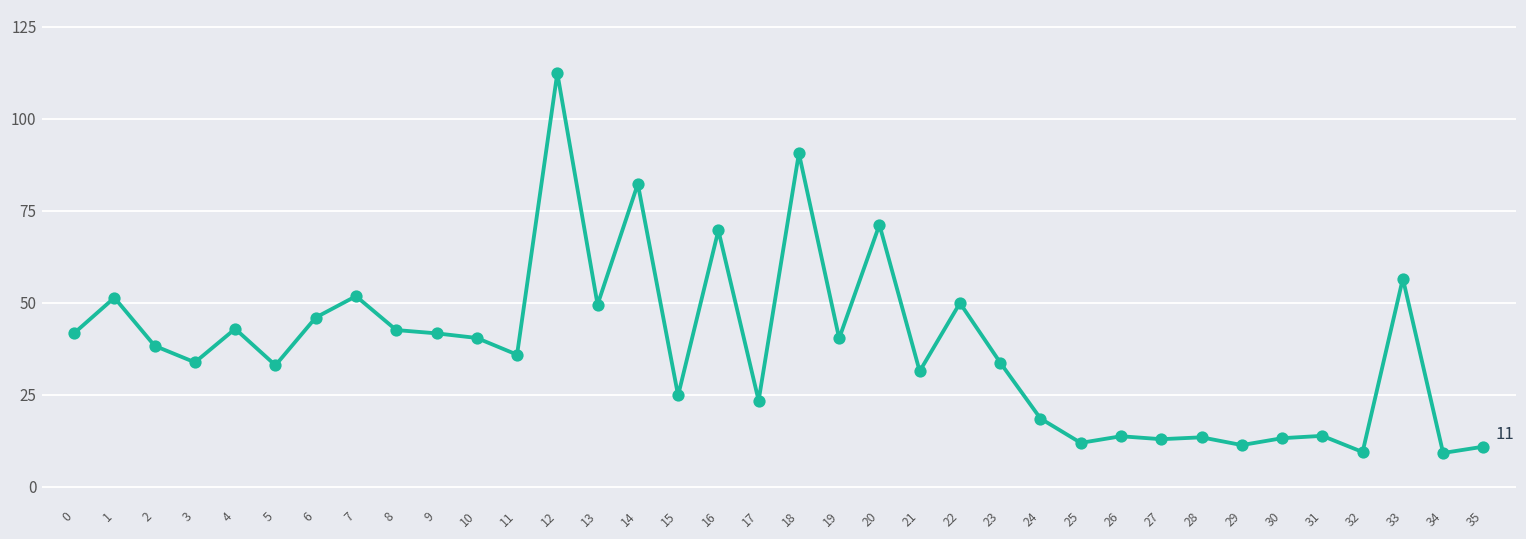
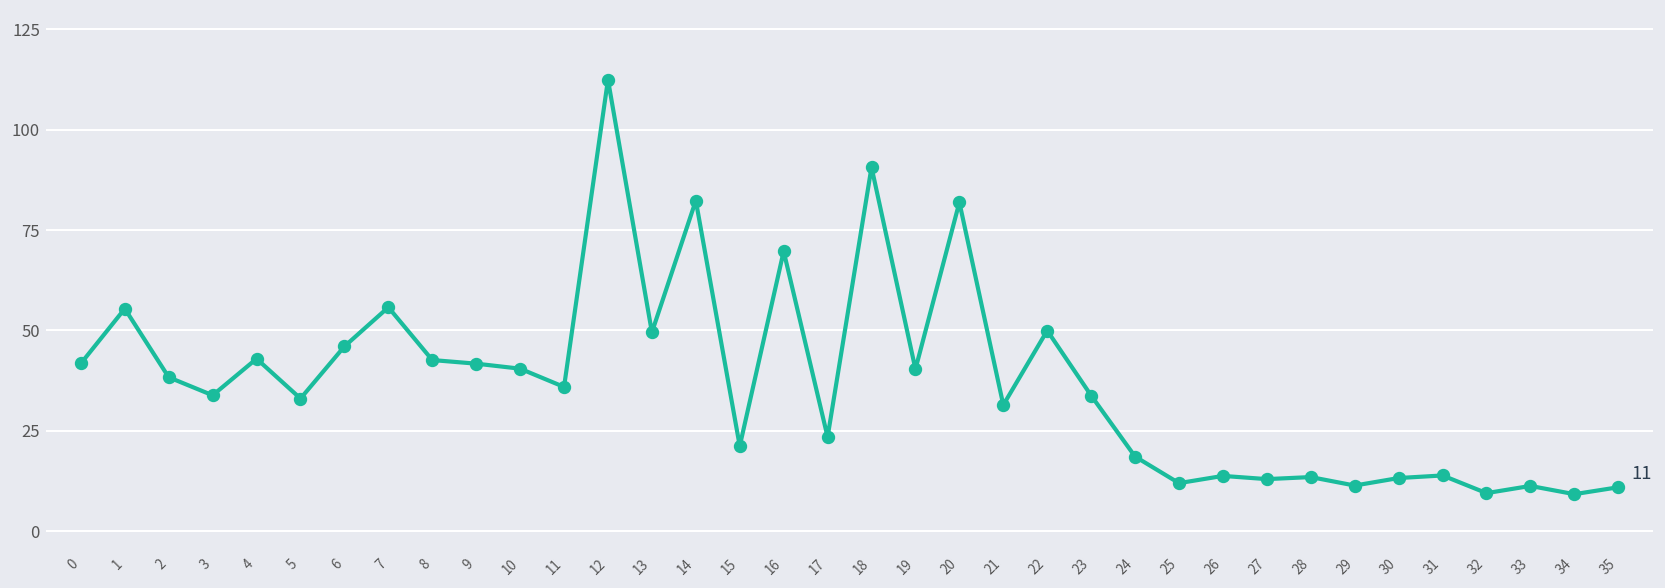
1: 51 -> 55
7: 52 -> 56
15: 25 -> 21
20: 71 -> 82
33: 57 -> 11
